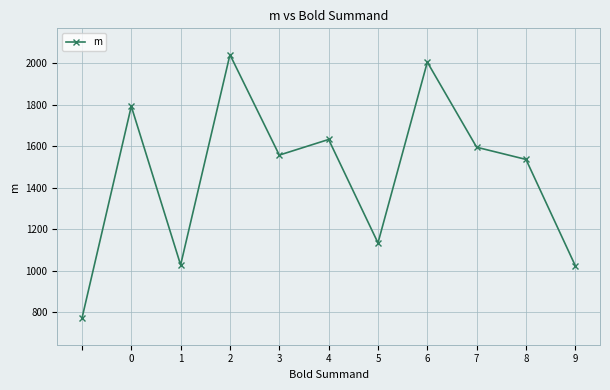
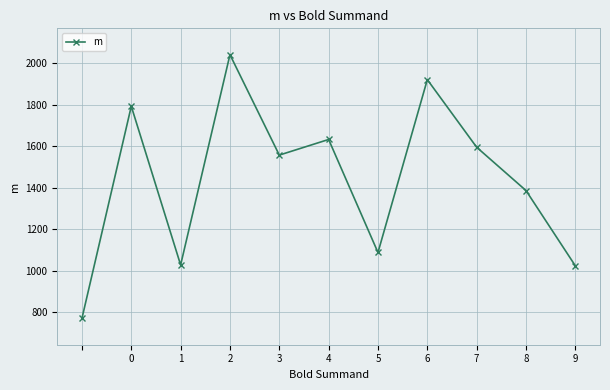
5: 1130 -> 1090
6: 2000 -> 1920
8: 1540 -> 1390
